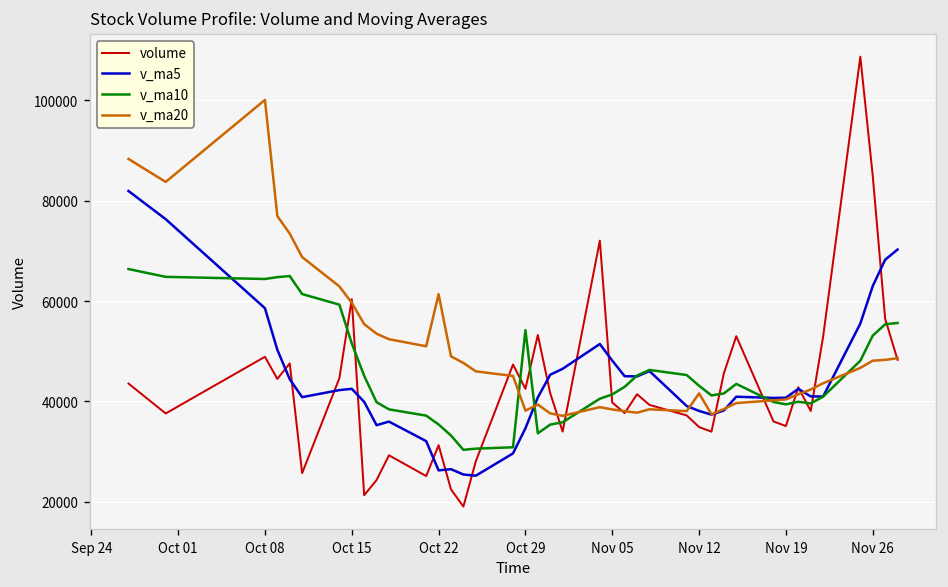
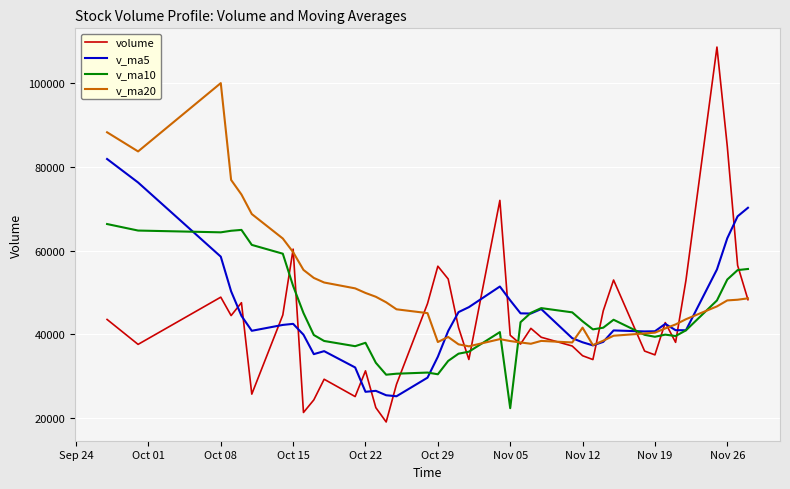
v_ma10, Oct 22: 35000 -> 38000
v_ma20, Oct 22: 61000 -> 50000
volume, Oct 29: 43000 -> 56000
v_ma10, Oct 29: 54000 -> 30000
v_ma10, Nov 05: 41000 -> 22000
